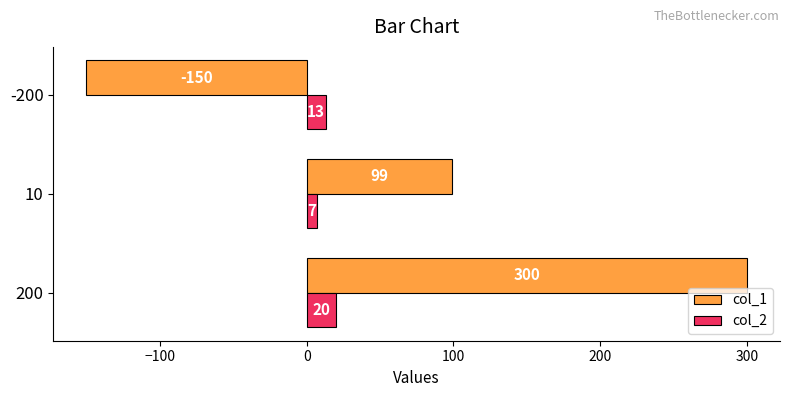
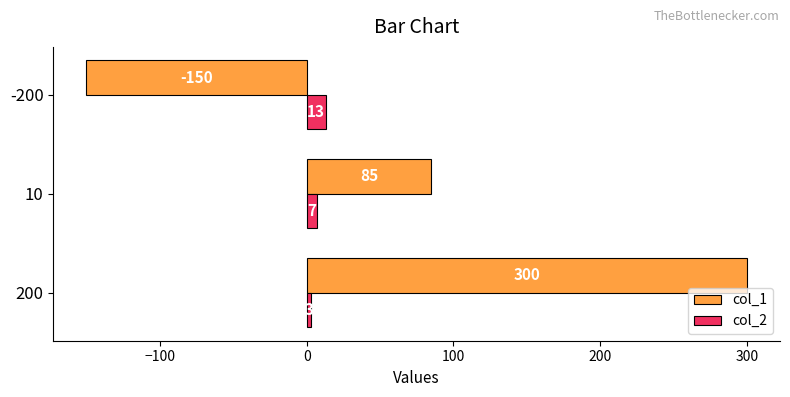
col_1, 10: 99 -> 85
col_2, 200: 20 -> 3
